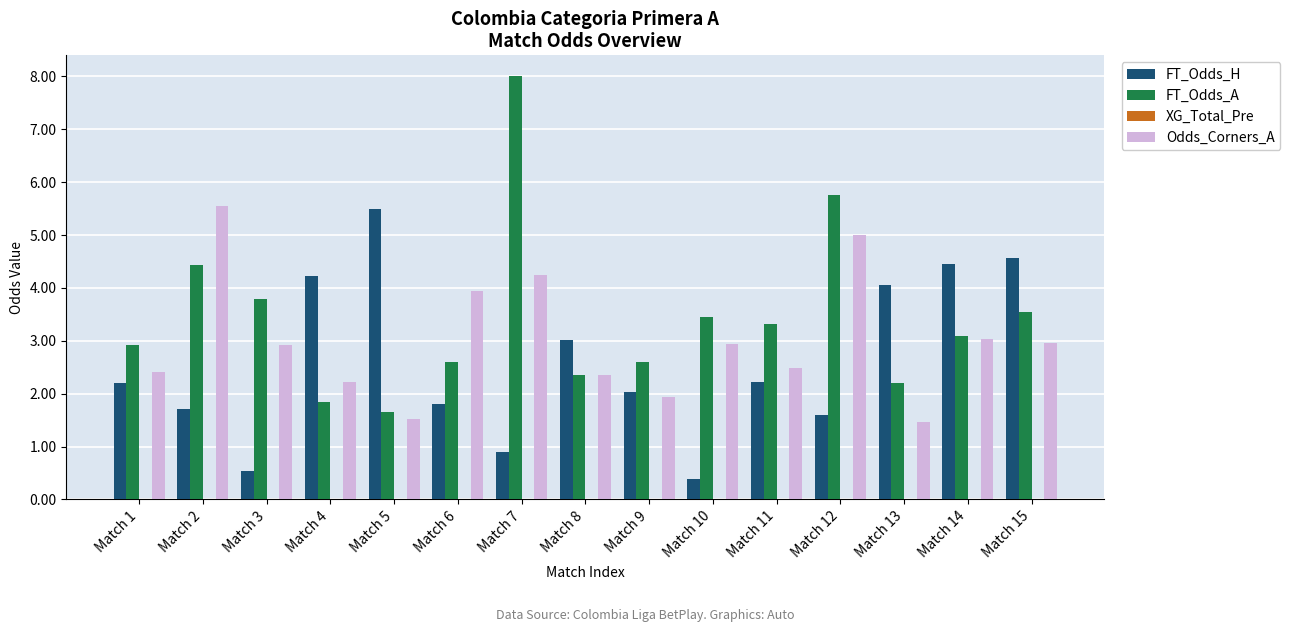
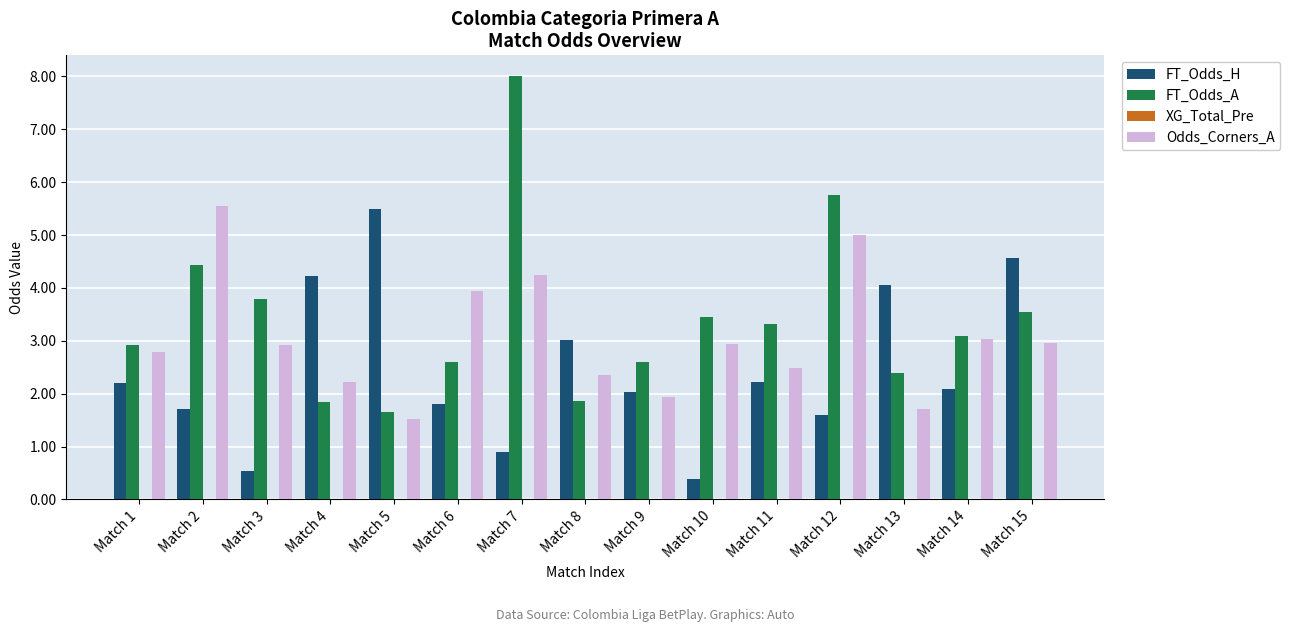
Odds_Corners_A, Match 1: 2.4 -> 2.8
FT_Odds_A, Match 8: 2.4 -> 1.9
FT_Odds_A, Match 13: 2.2 -> 2.4
Odds_Corners_A, Match 13: 1.5 -> 1.7
FT_Odds_H, Match 14: 4.5 -> 2.1
